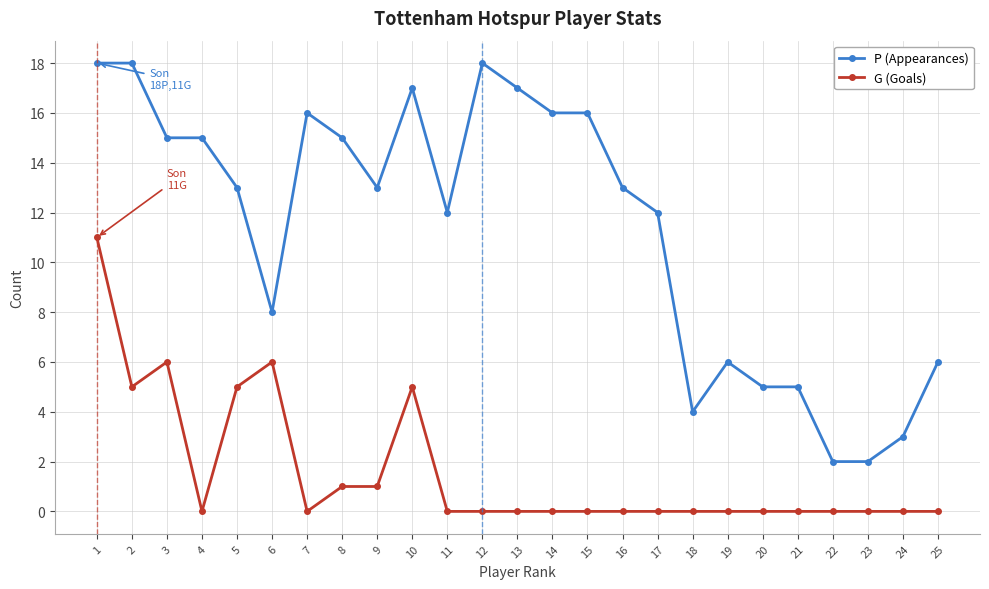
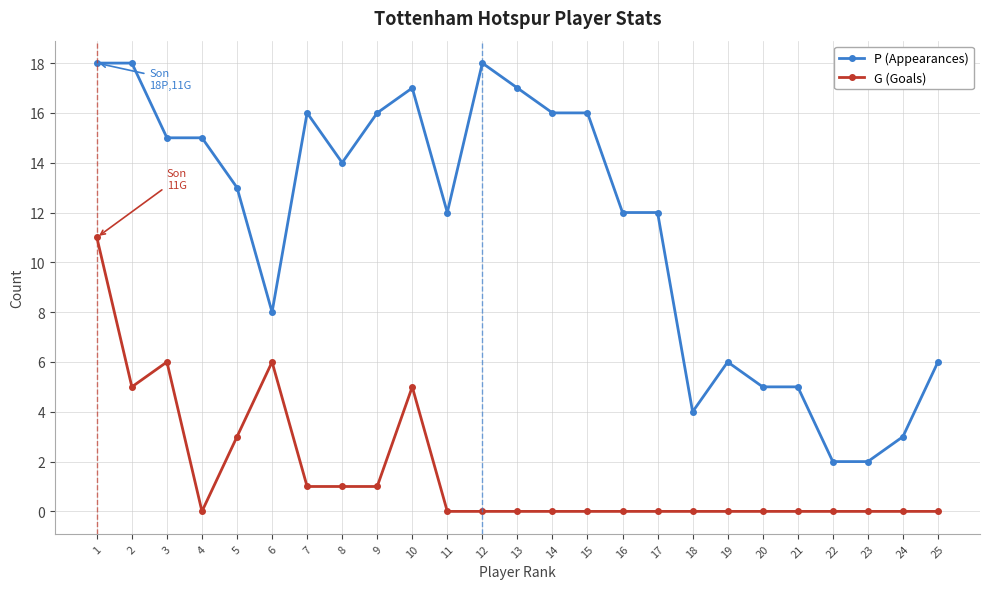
G (Goals), 5: 5 -> 3
G (Goals), 7: 0 -> 1
P (Appearances), 8: 15 -> 14
P (Appearances), 9: 13 -> 16
P (Appearances), 16: 13 -> 12
